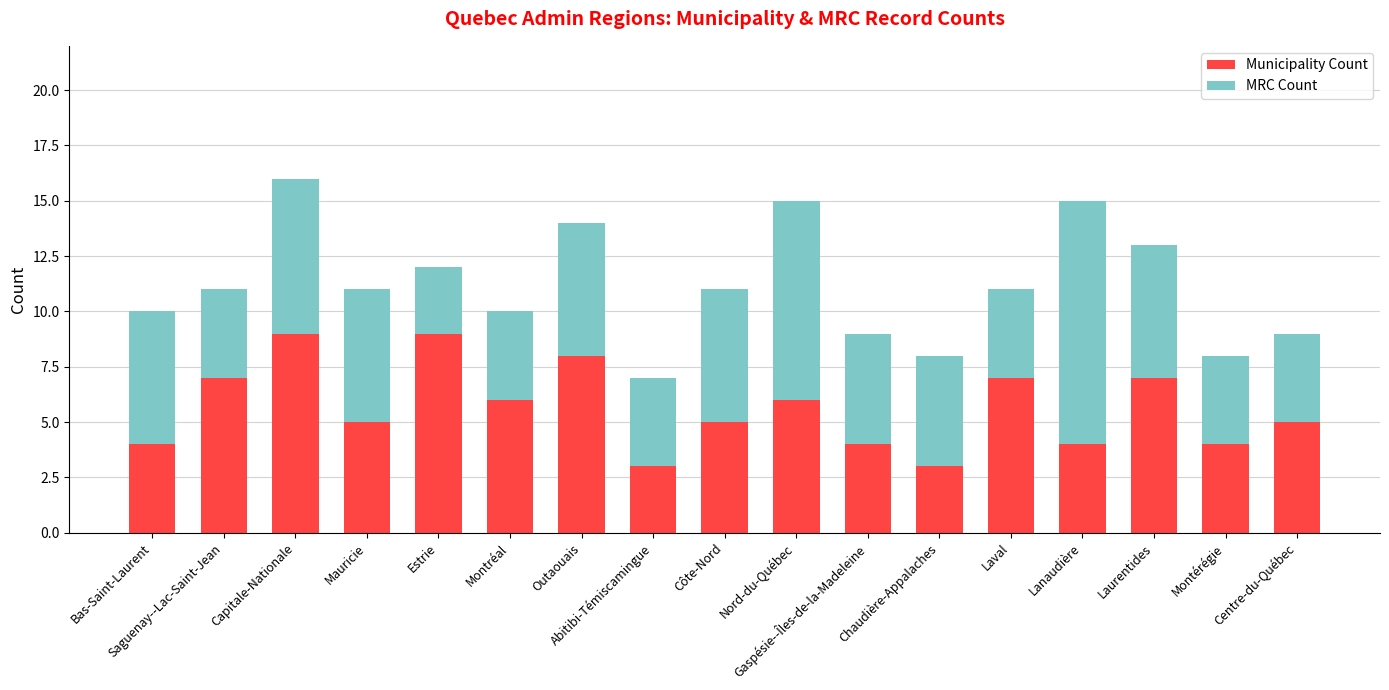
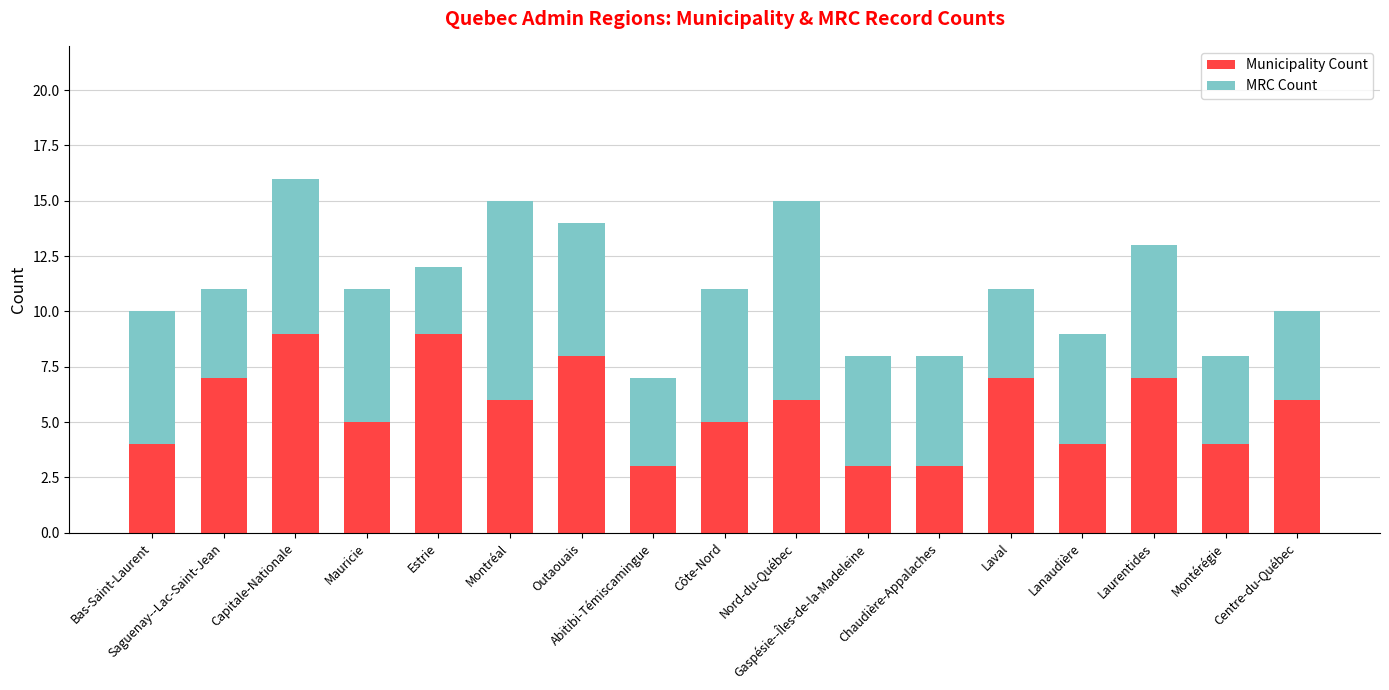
MRC Count, Montréal: 4 -> 9
Municipality Count, Gaspésie--Îles-de-la-Madeleine: 4 -> 3
MRC Count, Lanaudière: 11 -> 5
Municipality Count, Centre-du-Québec: 5 -> 6
